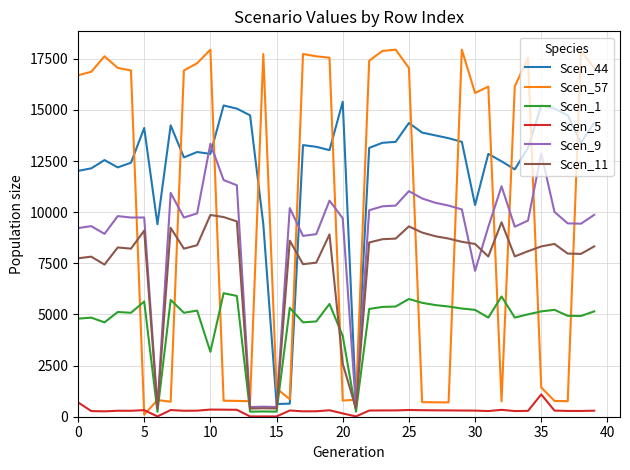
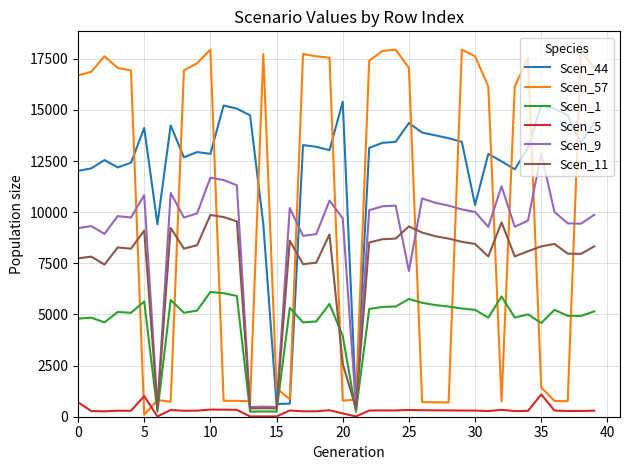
Scen_5, 5: 300 -> 1000
Scen_9, 5: 9700 -> 10800
Scen_1, 10: 3200 -> 6100
Scen_9, 10: 13300 -> 11700
Scen_9, 25: 11000 -> 7100
Scen_57, 30: 15800 -> 17600
Scen_9, 30: 7100 -> 10000
Scen_1, 35: 5200 -> 4600
